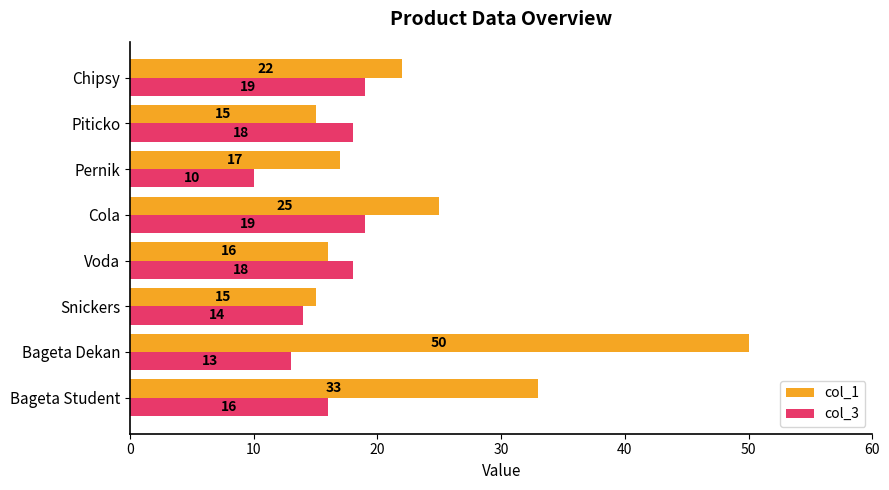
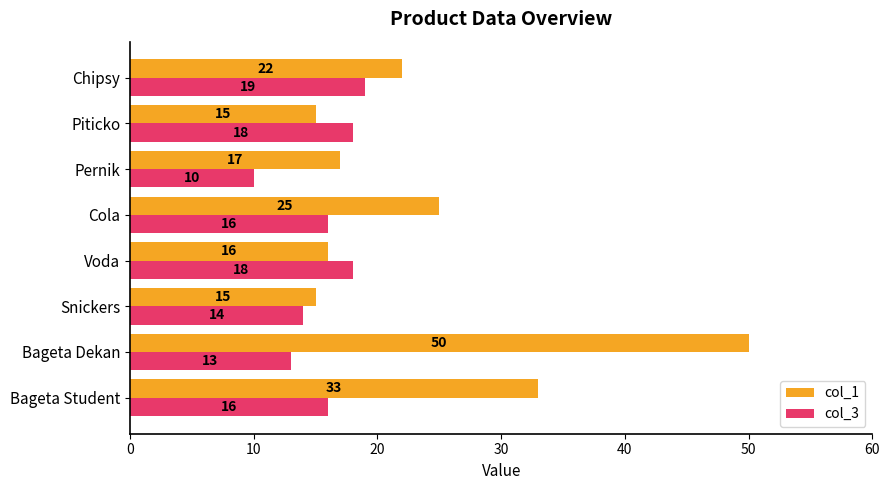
col_3, Cola: 19 -> 16
